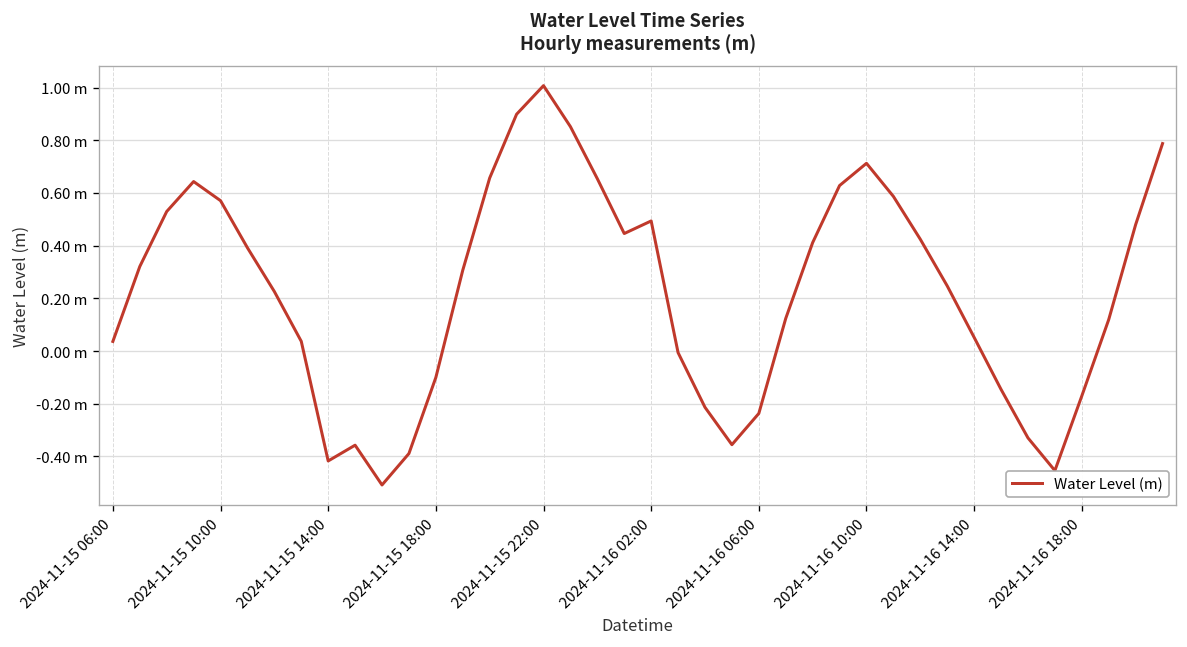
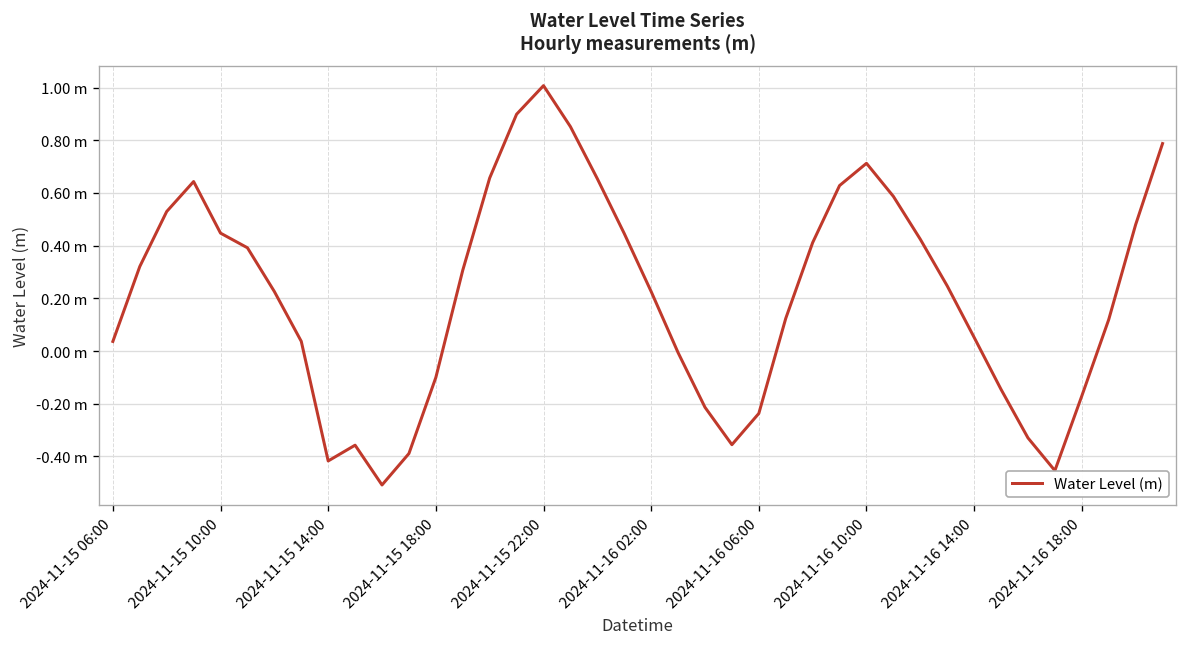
2024-11-15 10:00: 0.57 m -> 0.45 m
2024-11-16 02:00: 0.49 m -> 0.23 m
